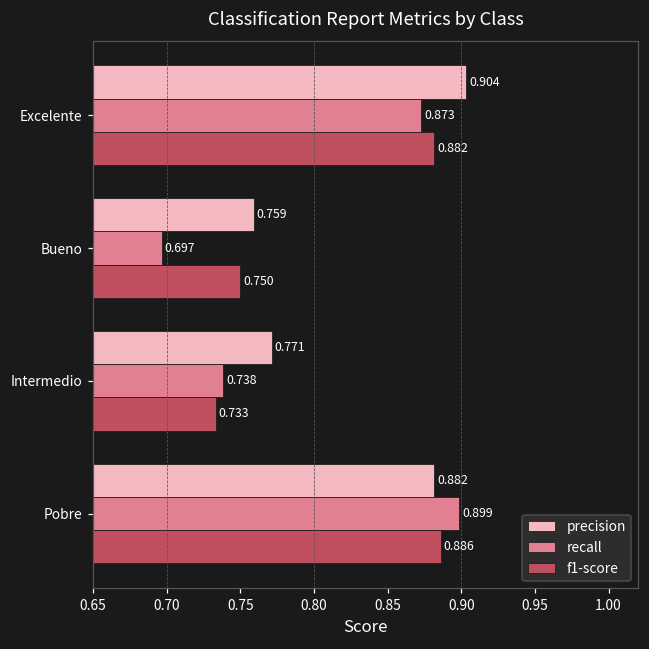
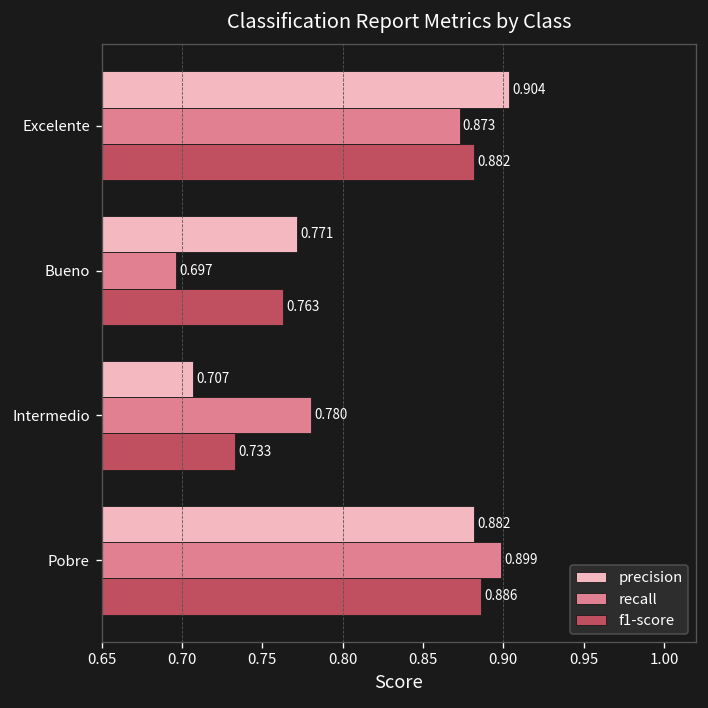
precision, Bueno: 0.759 -> 0.771
f1-score, Bueno: 0.750 -> 0.763
precision, Intermedio: 0.771 -> 0.707
recall, Intermedio: 0.738 -> 0.780
